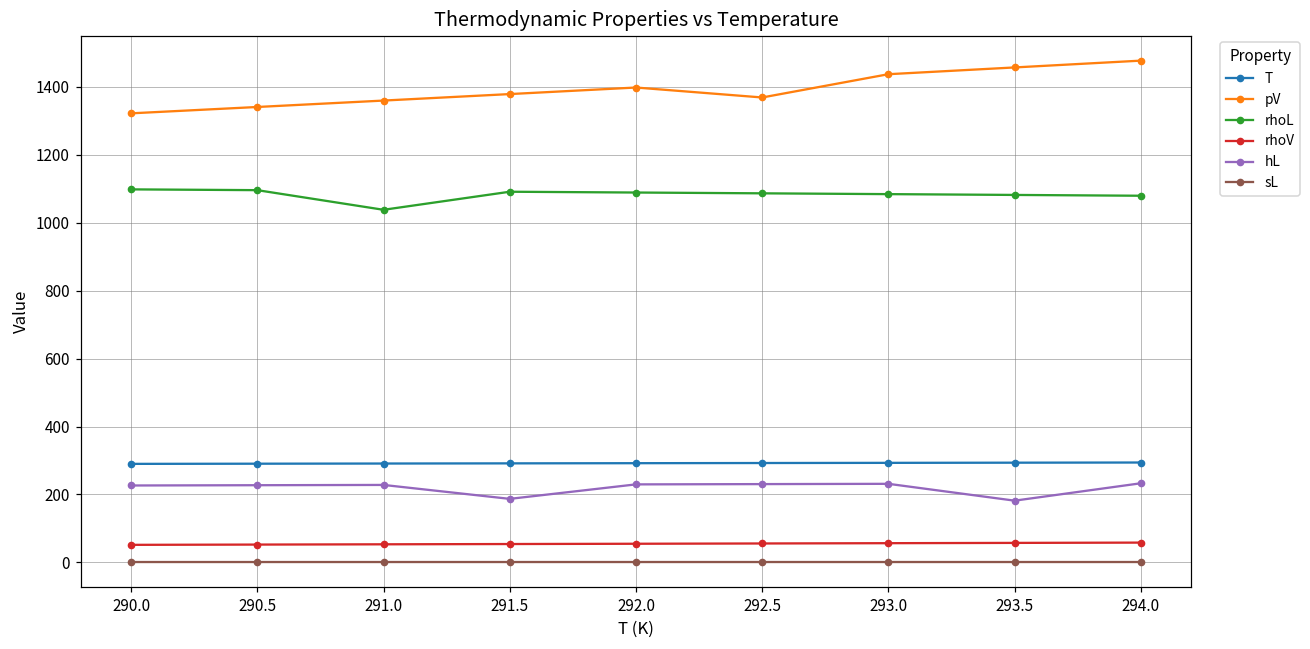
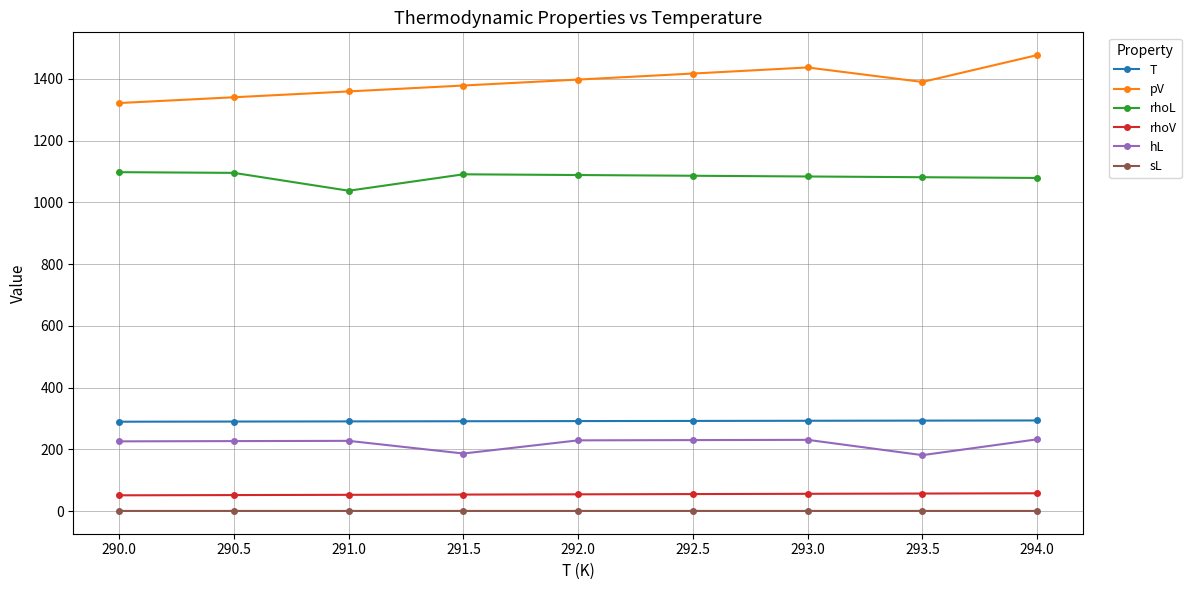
pV, 292.5: 1370 -> 1420
pV, 293.5: 1460 -> 1390
